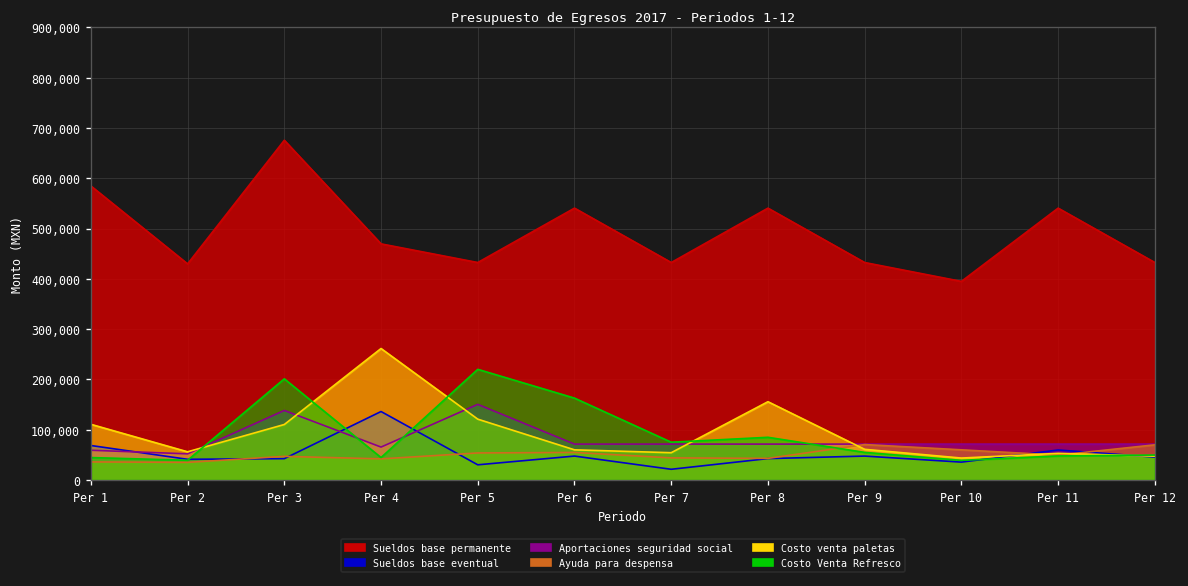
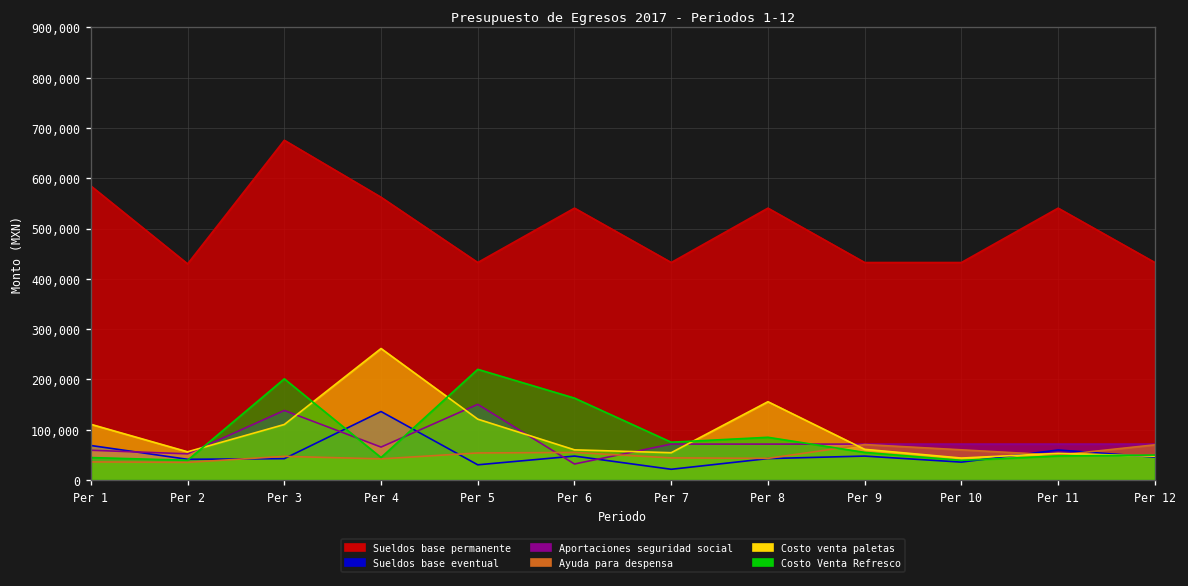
Sueldos base permanente, Per 4: 470,000 -> 560,000
Aportaciones seguridad social, Per 6: 70,000 -> 30,000
Sueldos base permanente, Per 10: 400,000 -> 430,000
